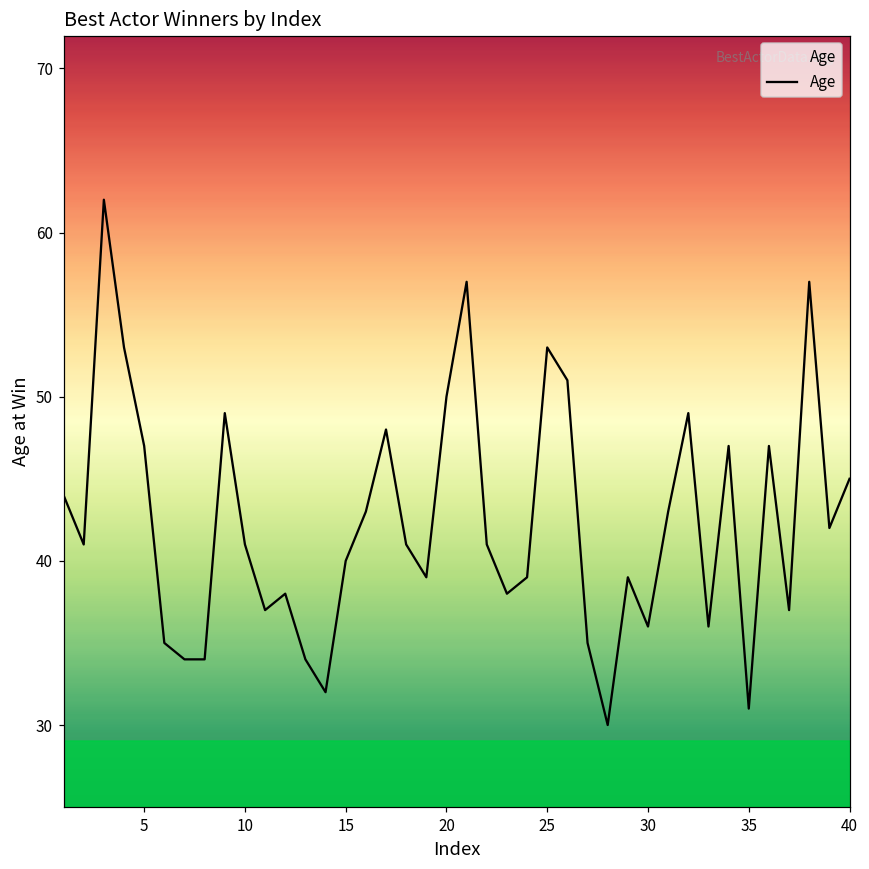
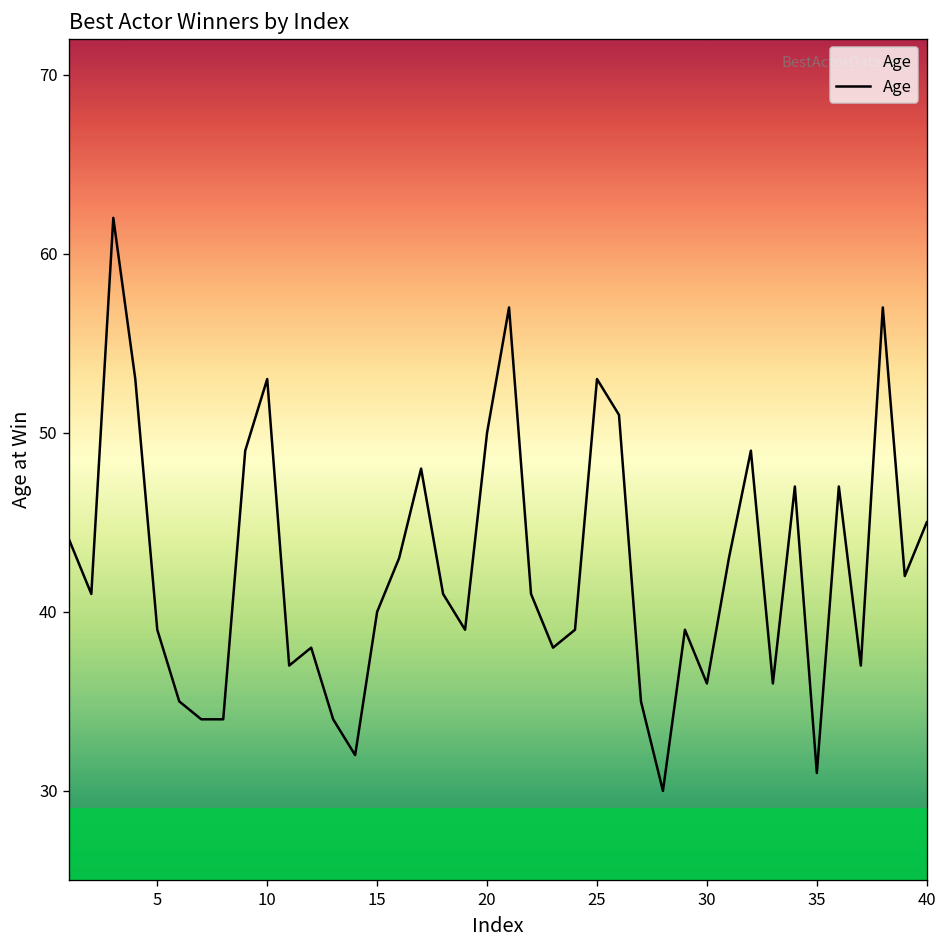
5: 47 -> 39
10: 41 -> 53
